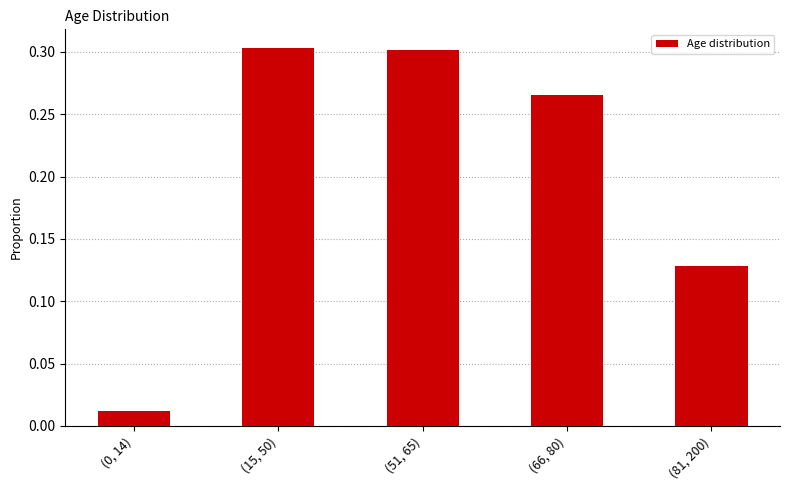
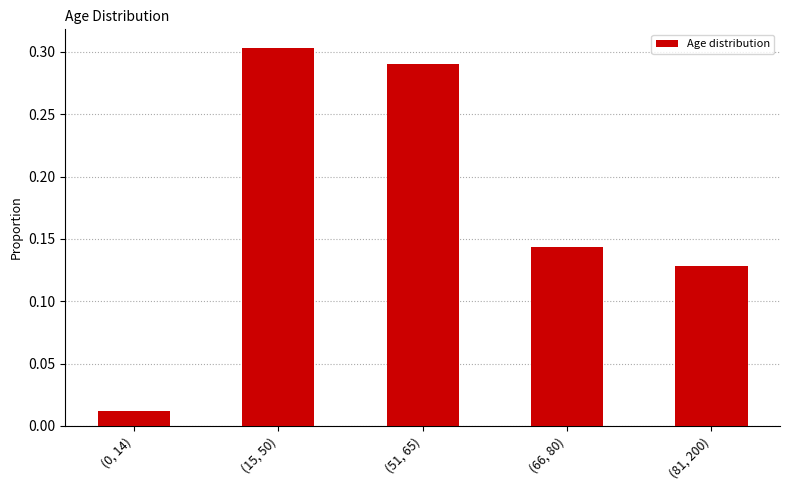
(51, 65): 0.302 -> 0.290
(66, 80): 0.266 -> 0.143
